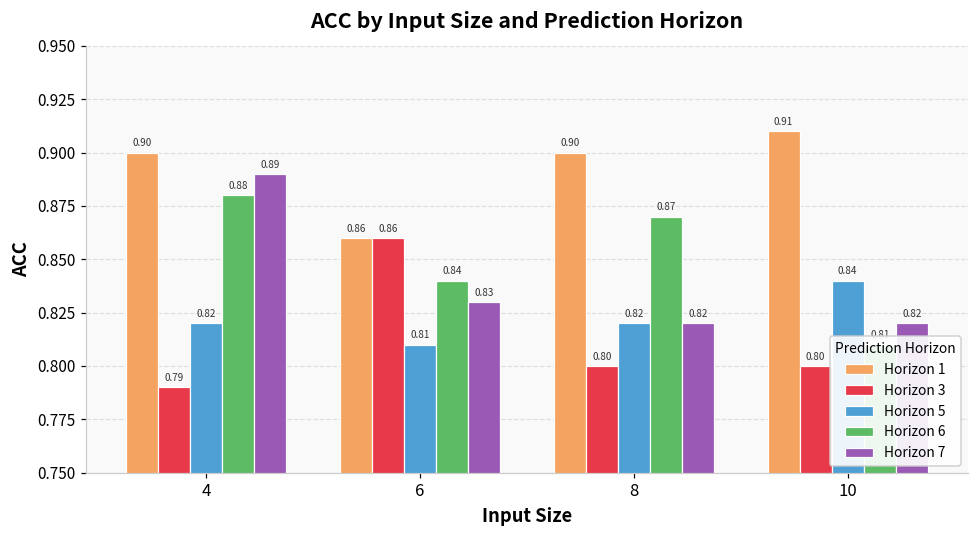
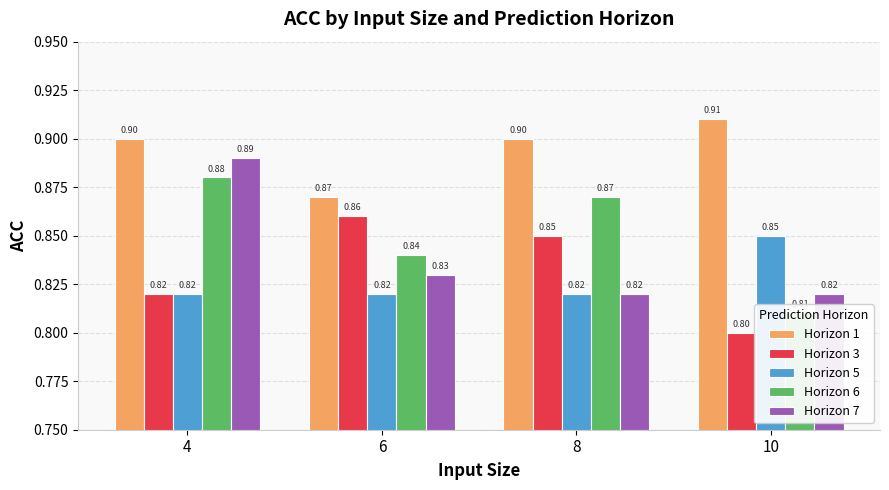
Horizon 3, 4: 0.79 -> 0.82
Horizon 1, 6: 0.86 -> 0.87
Horizon 5, 6: 0.81 -> 0.82
Horizon 3, 8: 0.80 -> 0.85
Horizon 5, 10: 0.84 -> 0.85
